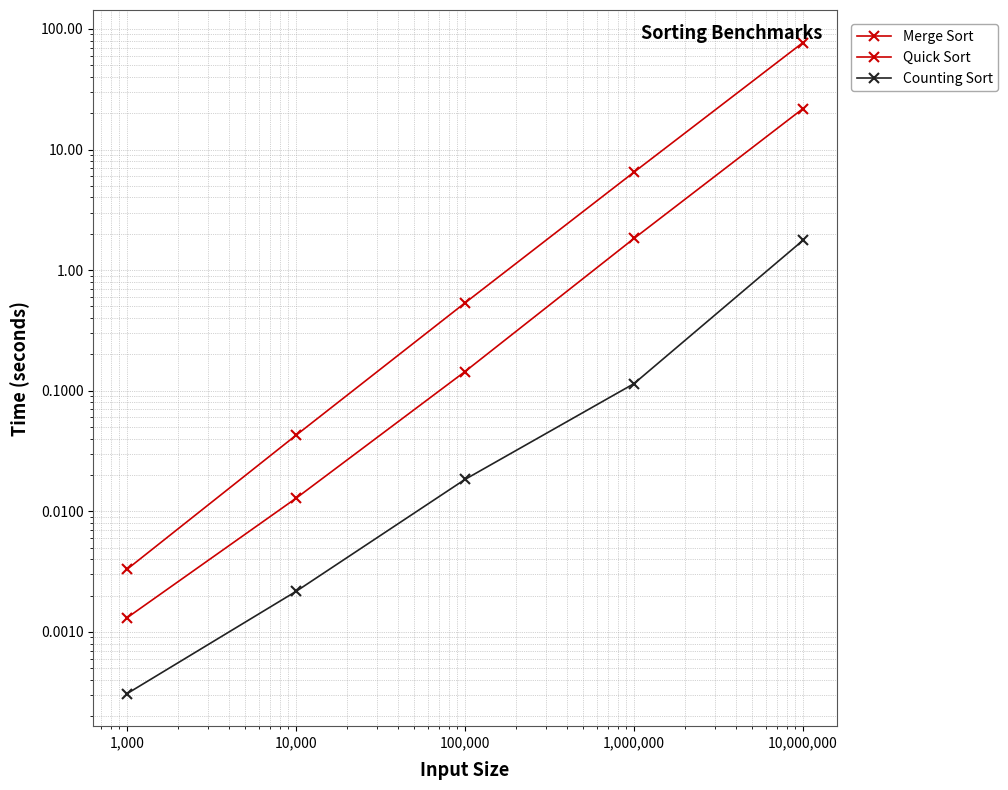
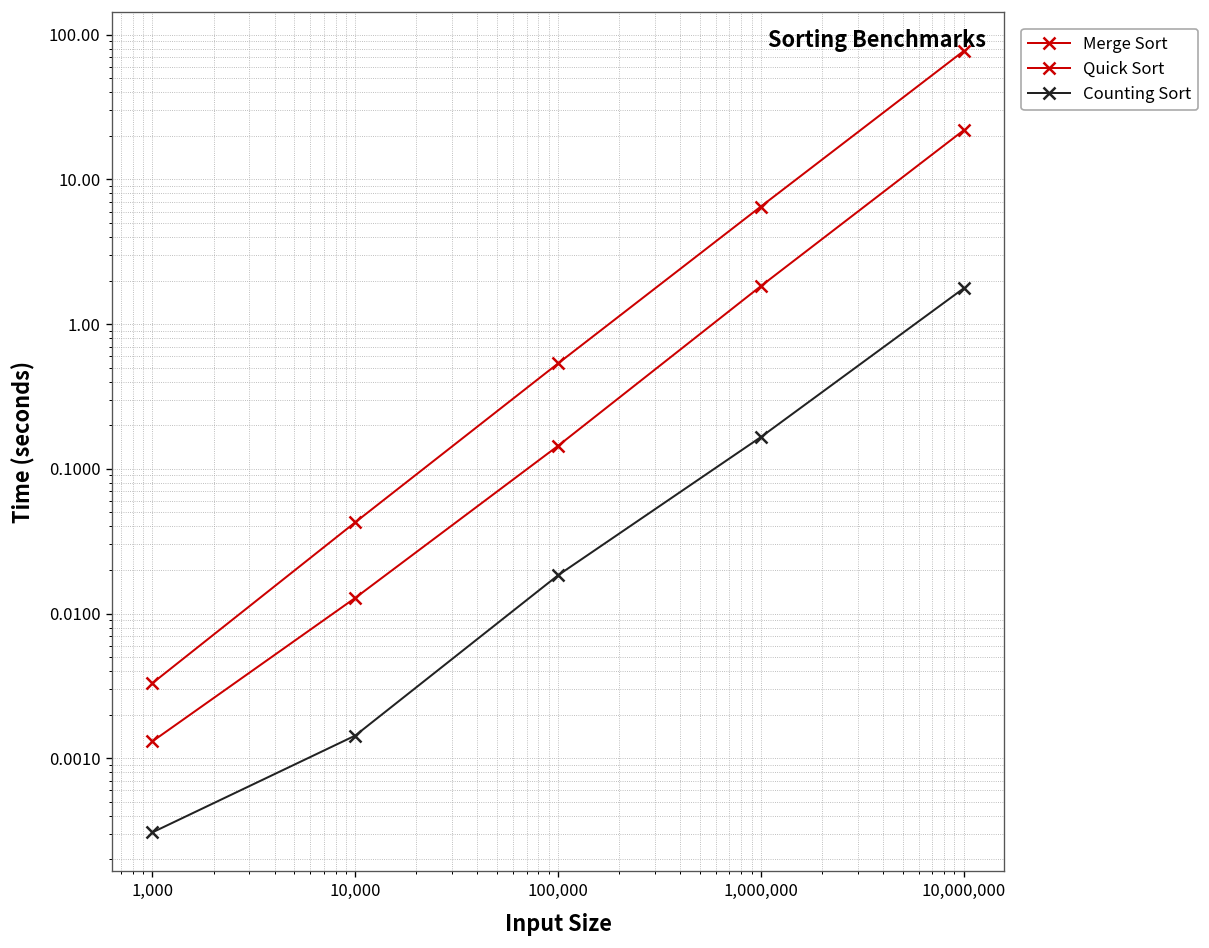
Counting Sort, 10,000: 0.0022 -> 0.0014
Counting Sort, 1,000,000: 0.11 -> 0.17
